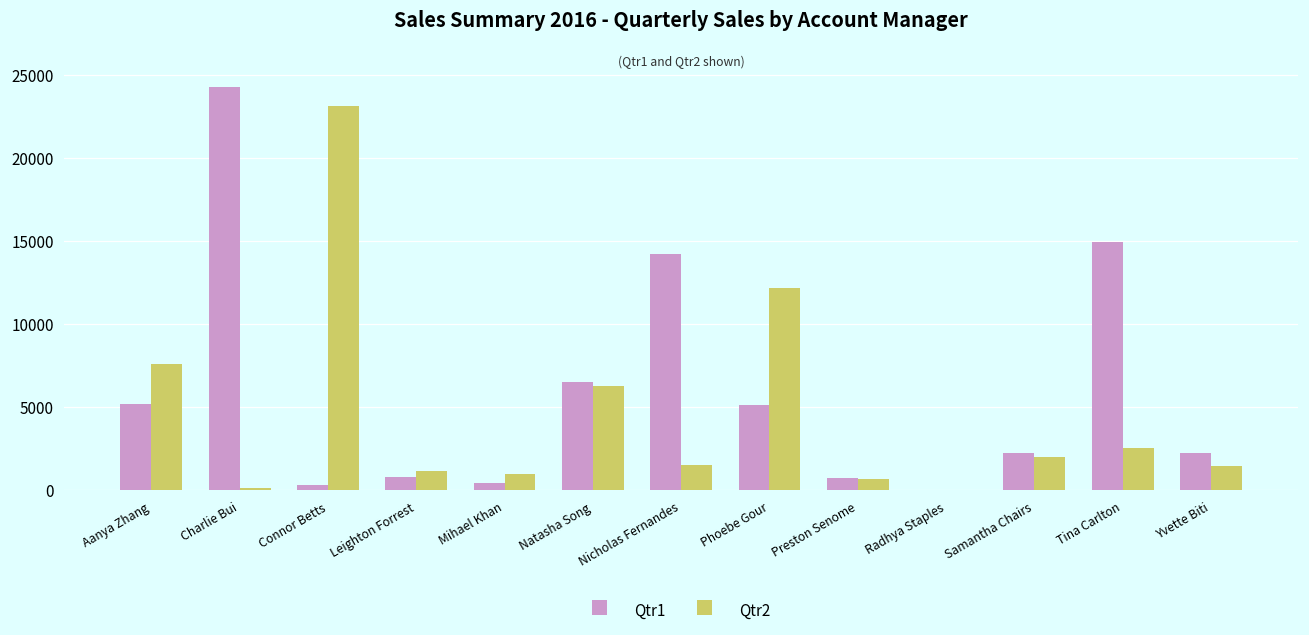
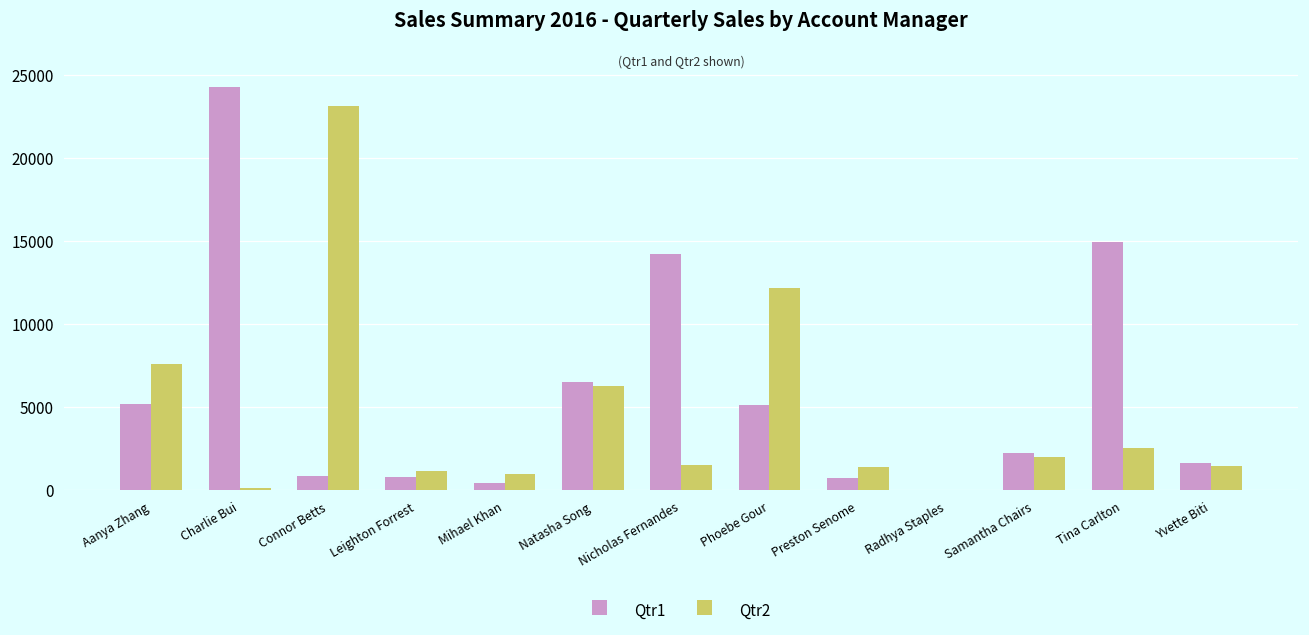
Qtr1, Connor Betts: 300 -> 900
Qtr2, Preston Senome: 700 -> 1400
Qtr1, Yvette Biti: 2300 -> 1700
